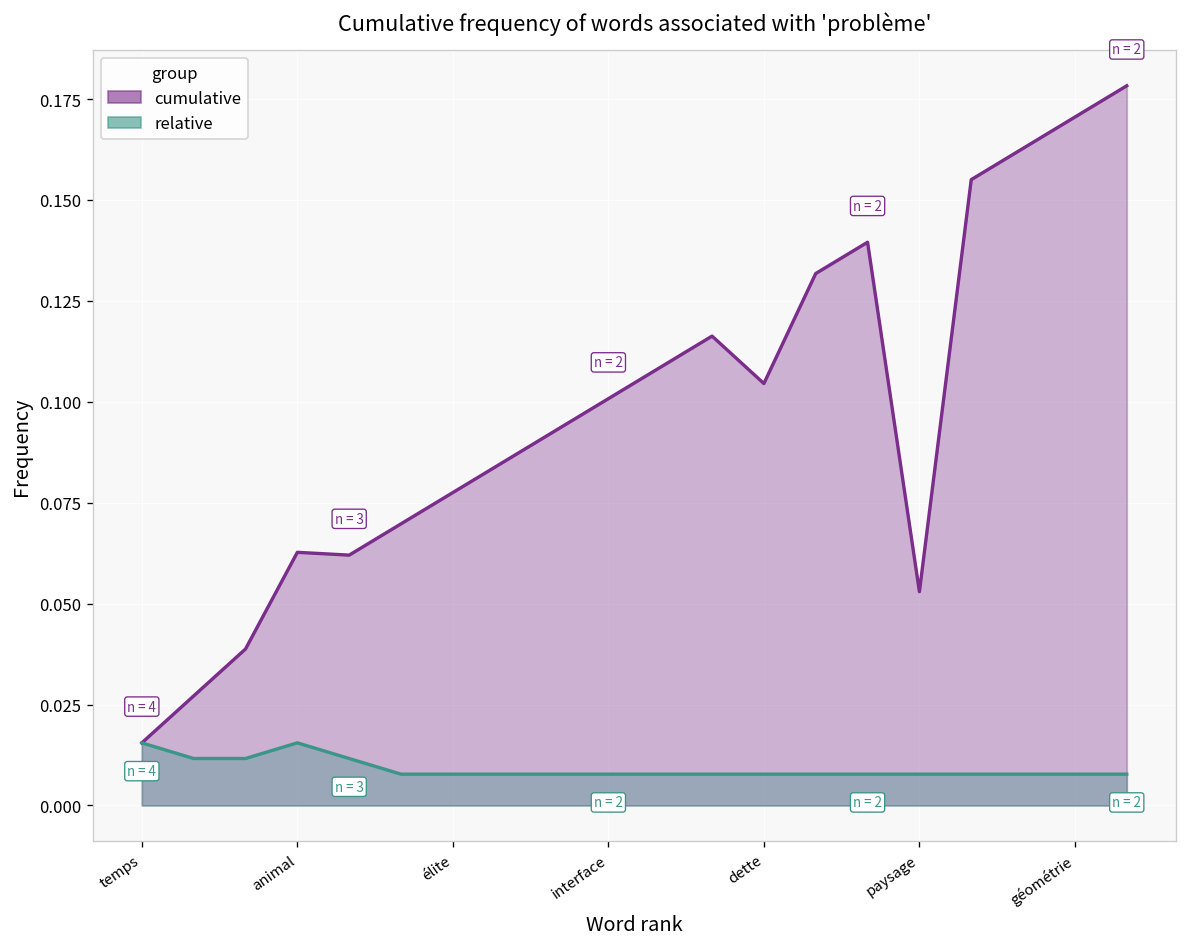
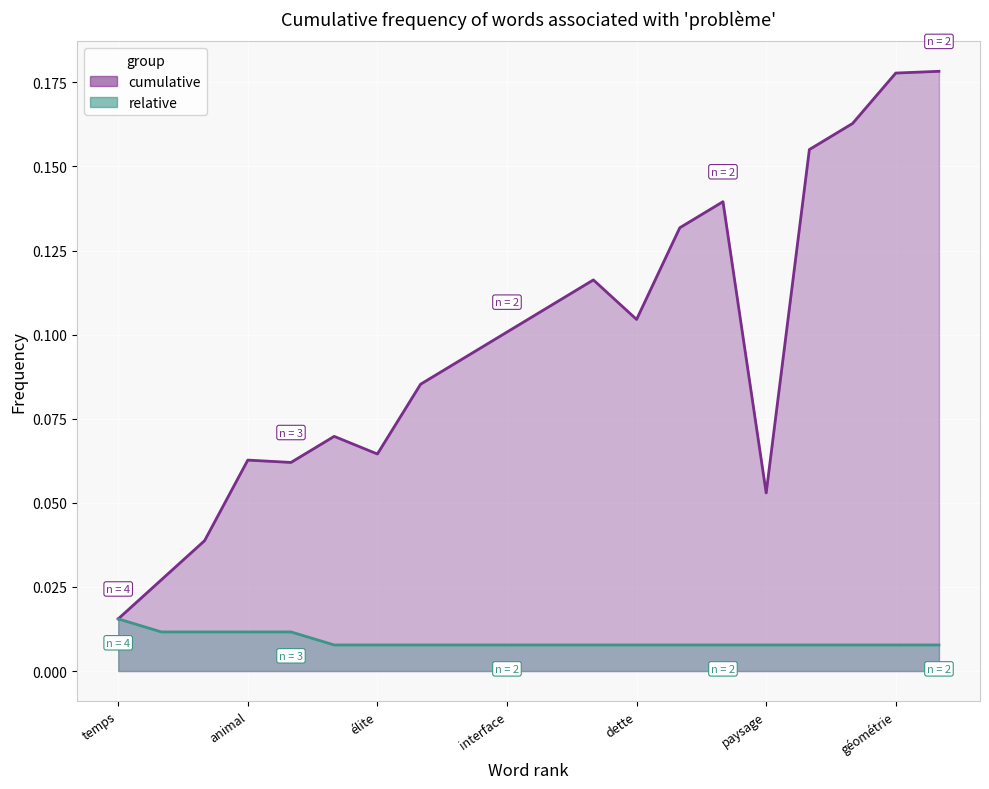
relative, animal: 0.016 -> 0.012
cumulative, élite: 0.078 -> 0.065
cumulative, géométrie: 0.171 -> 0.178
